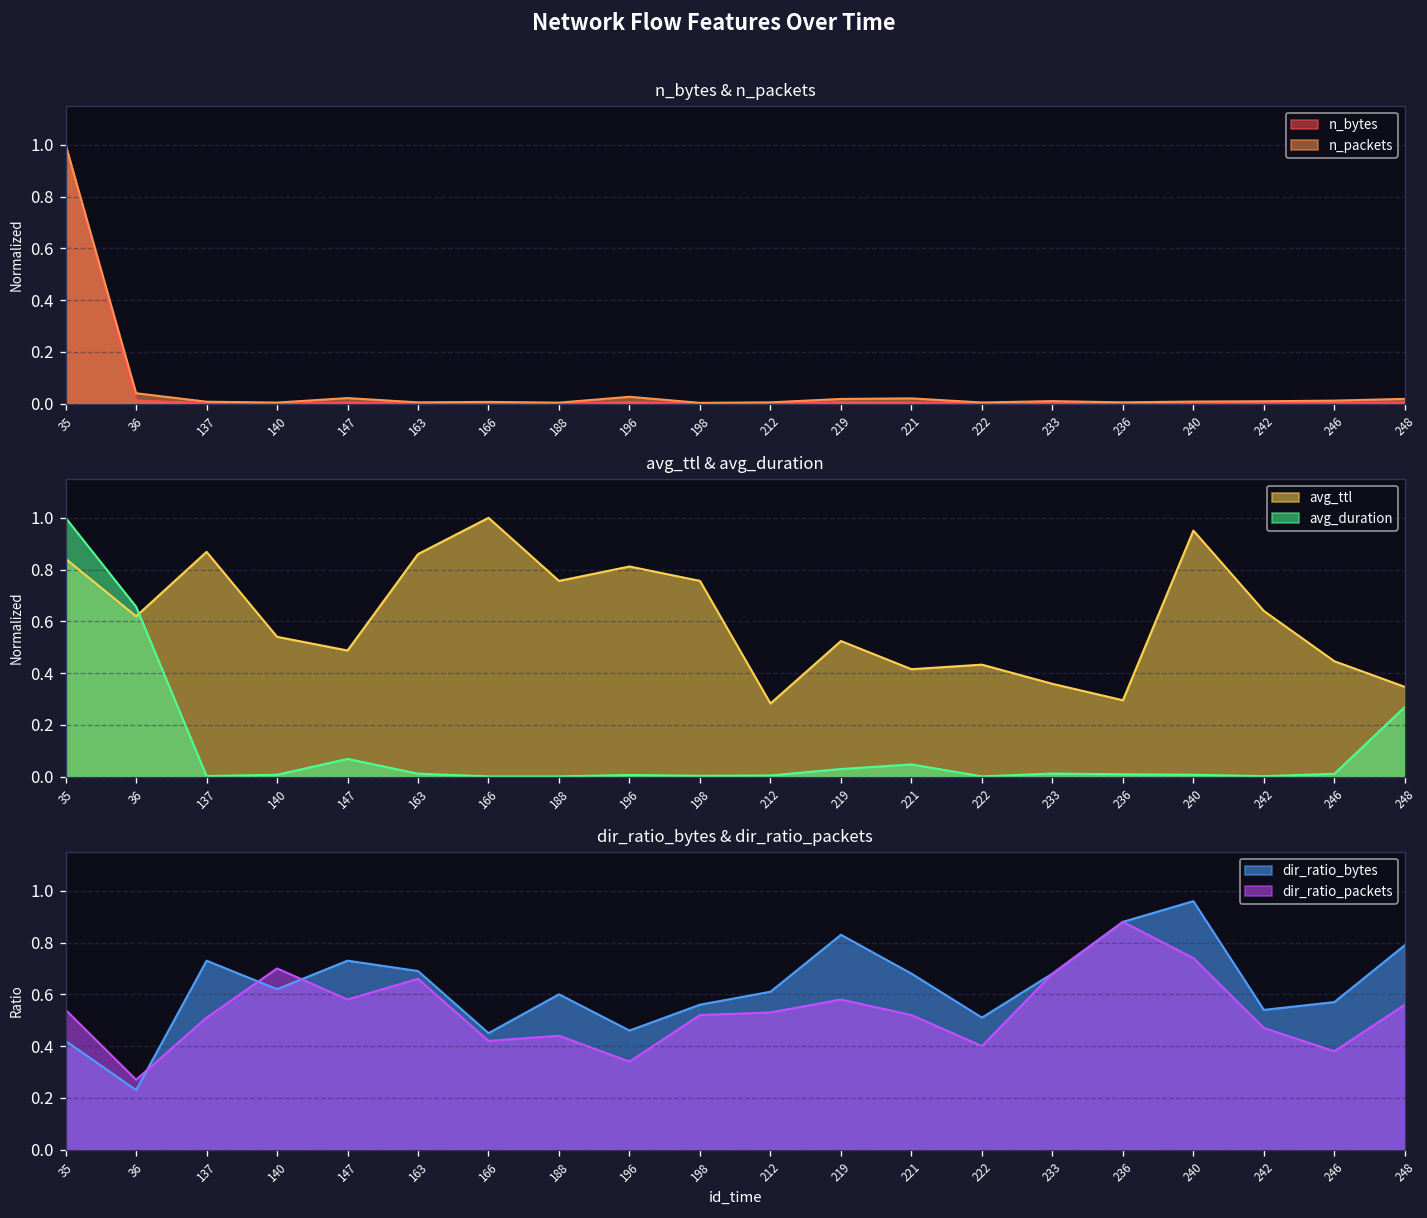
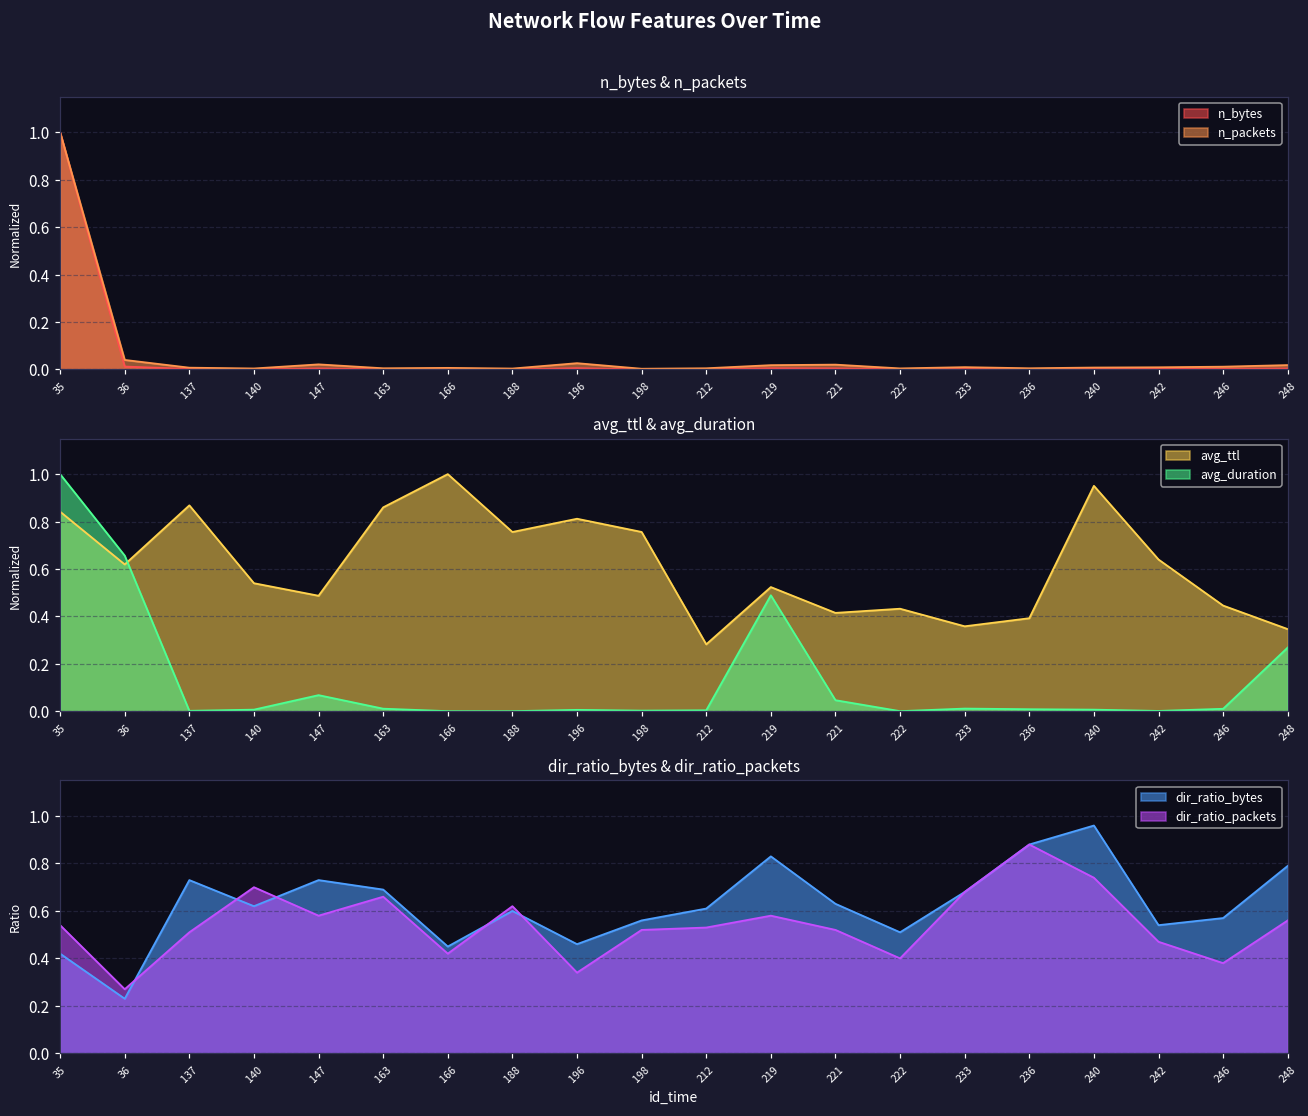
avg_ttl & avg_duration, avg_duration, 219: 0.03 -> 0.49
avg_ttl & avg_duration, avg_ttl, 236: 0.30 -> 0.39
dir_ratio_bytes & dir_ratio_packets, dir_ratio_packets, 188: 0.44 -> 0.62
dir_ratio_bytes & dir_ratio_packets, dir_ratio_bytes, 221: 0.68 -> 0.63
